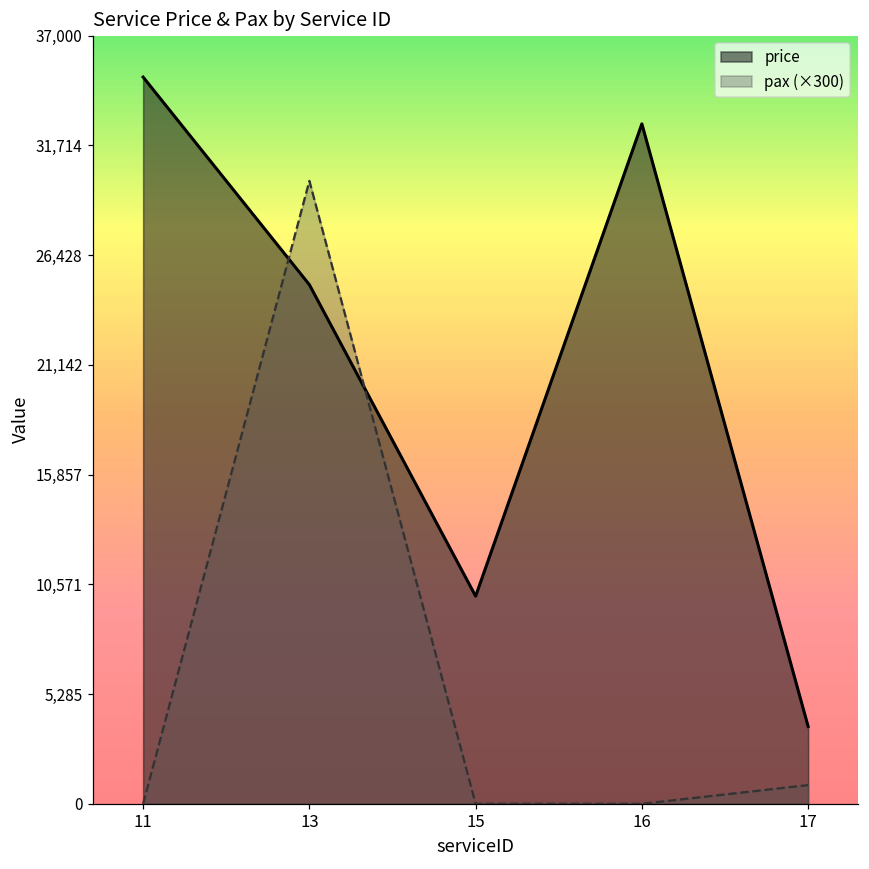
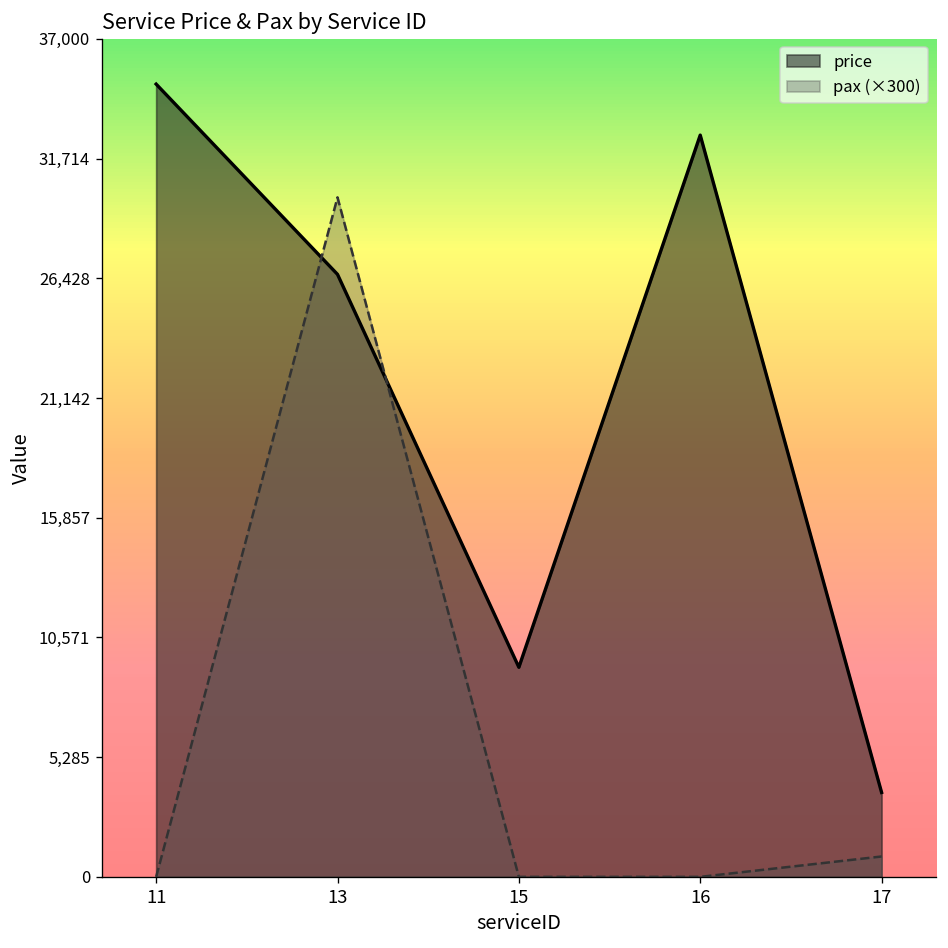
price, 13: 25,000 -> 26,600
price, 15: 10,000 -> 9,300
